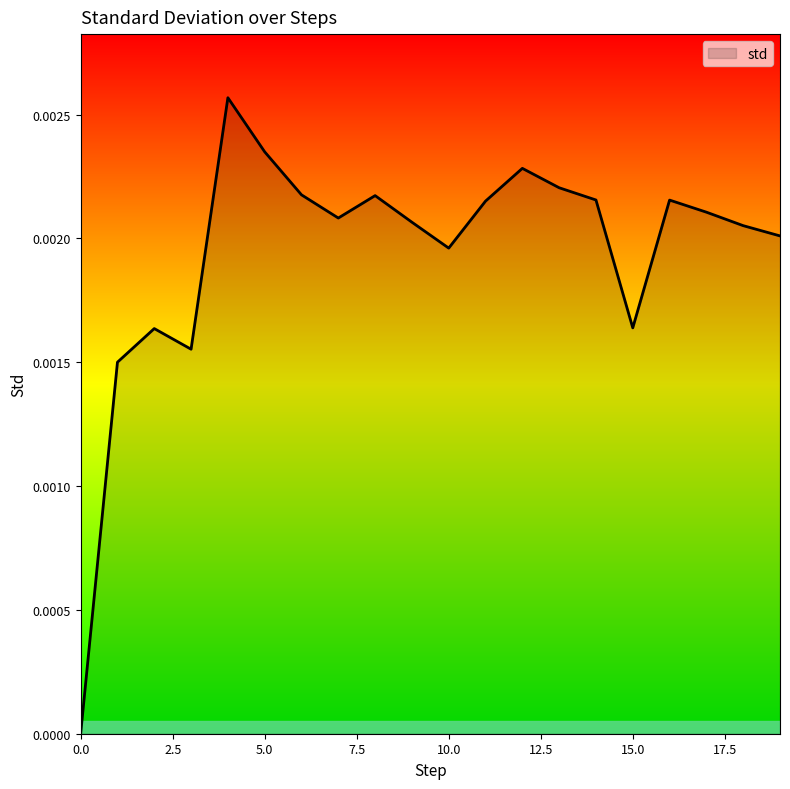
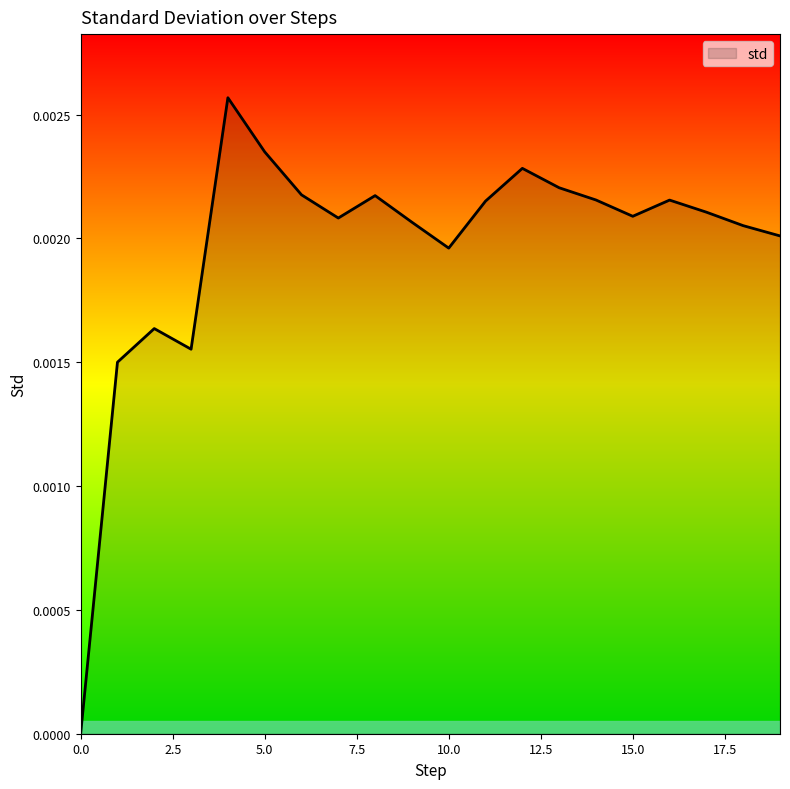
15.0: 0.00164 -> 0.00209
